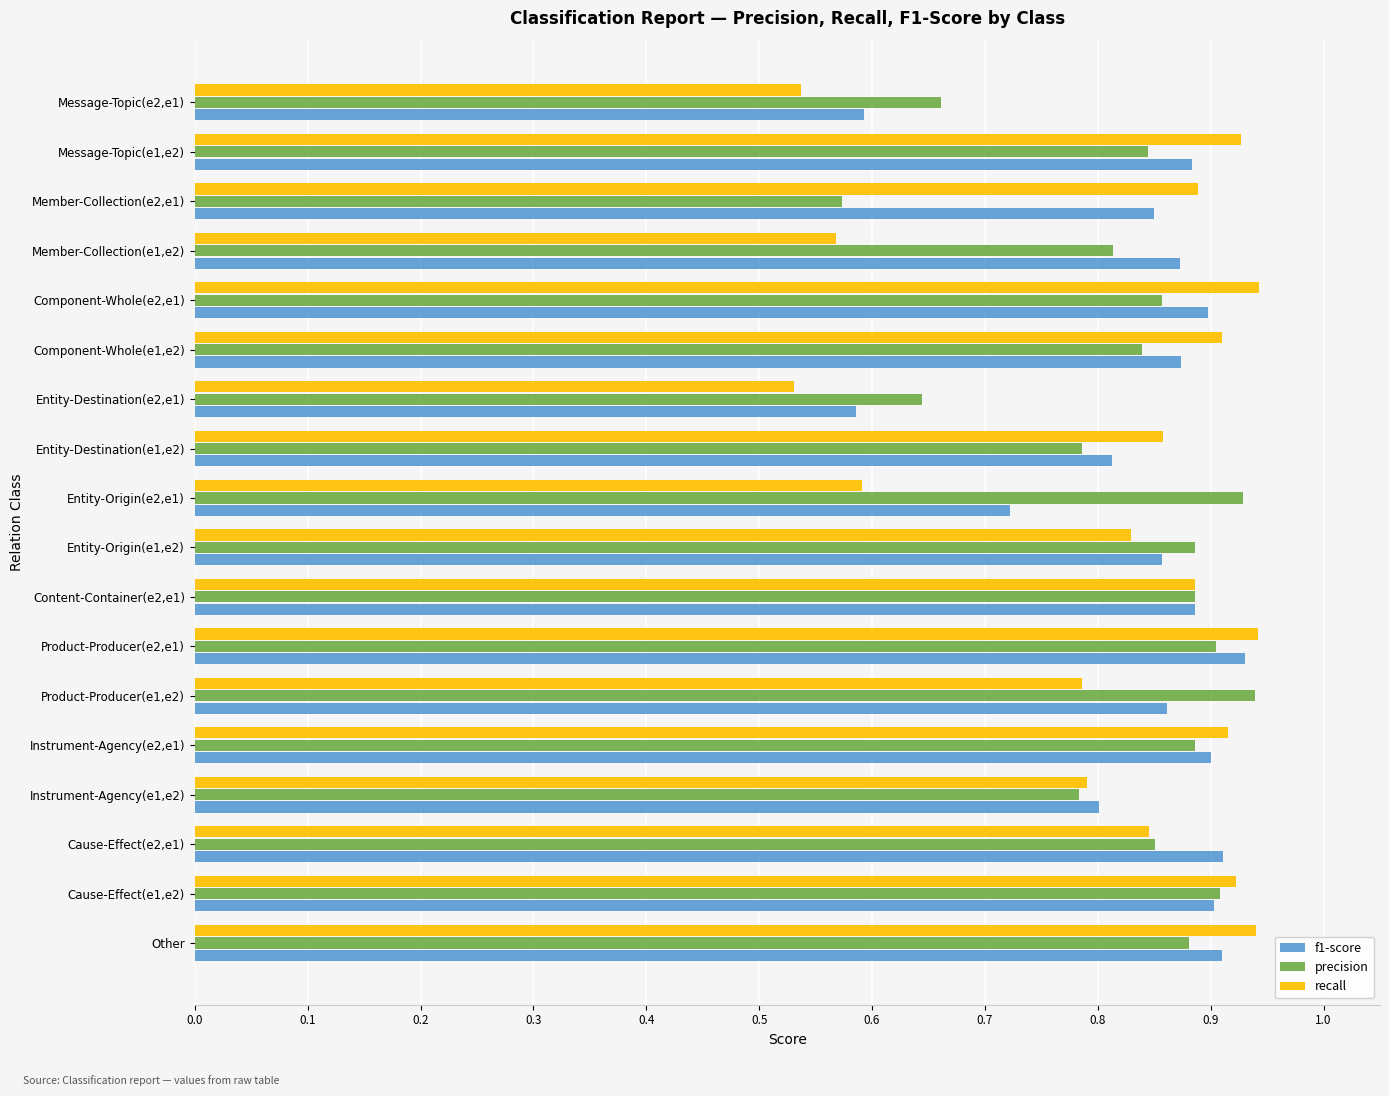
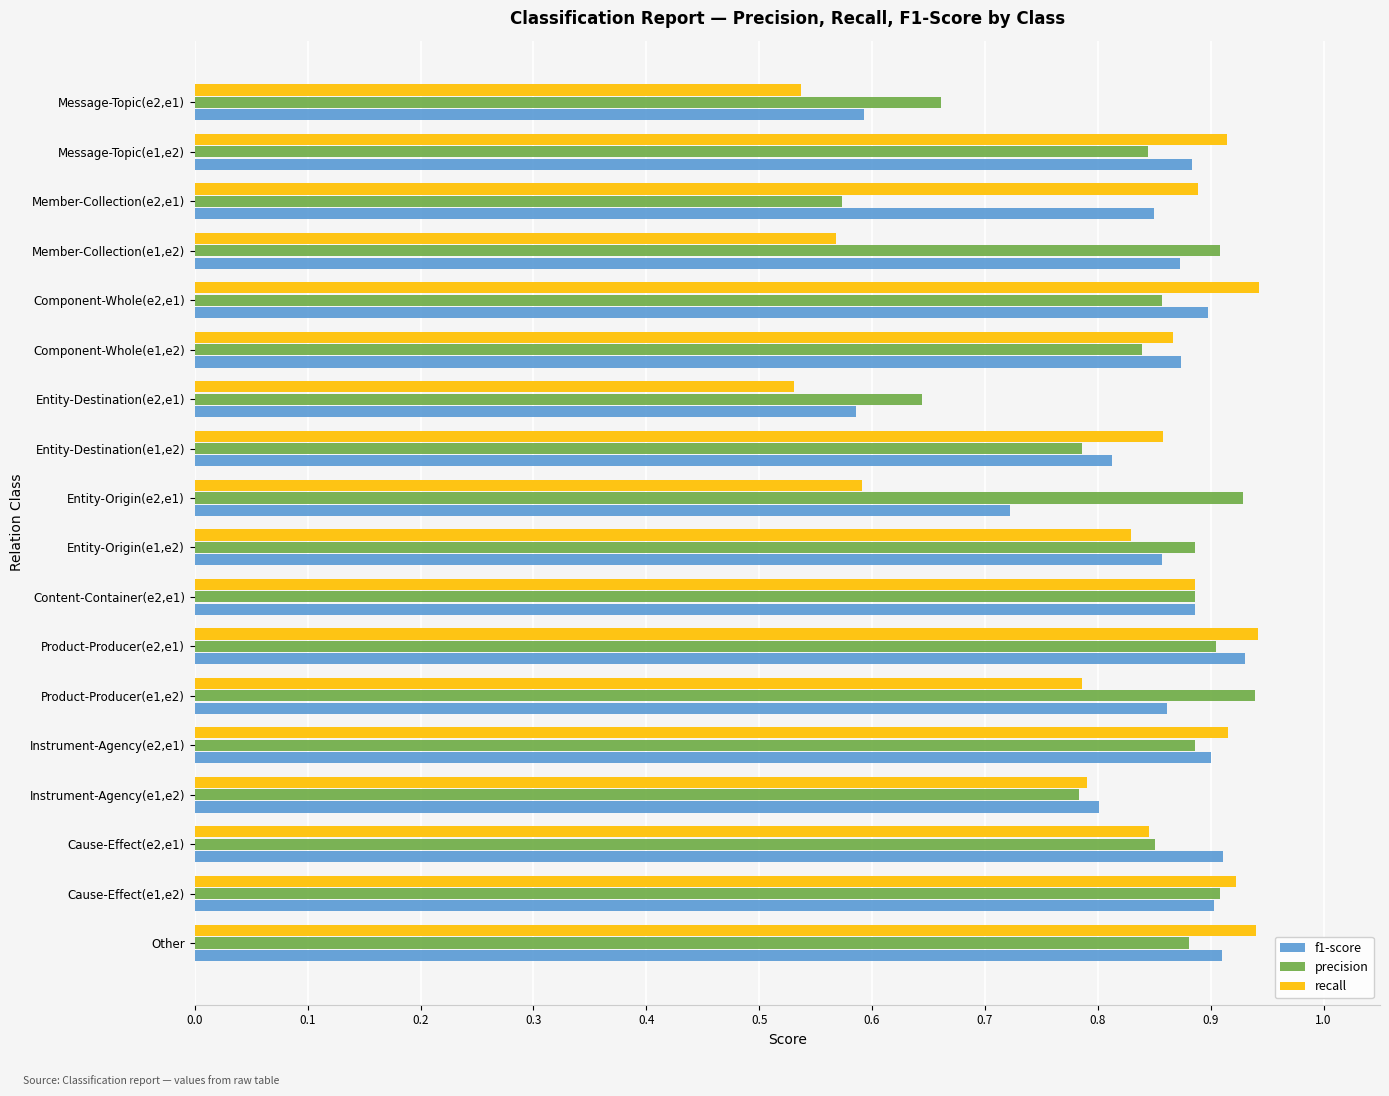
recall, Message-Topic(e1,e2): 0.927 -> 0.915
precision, Member-Collection(e1,e2): 0.814 -> 0.908
recall, Component-Whole(e1,e2): 0.910 -> 0.866
